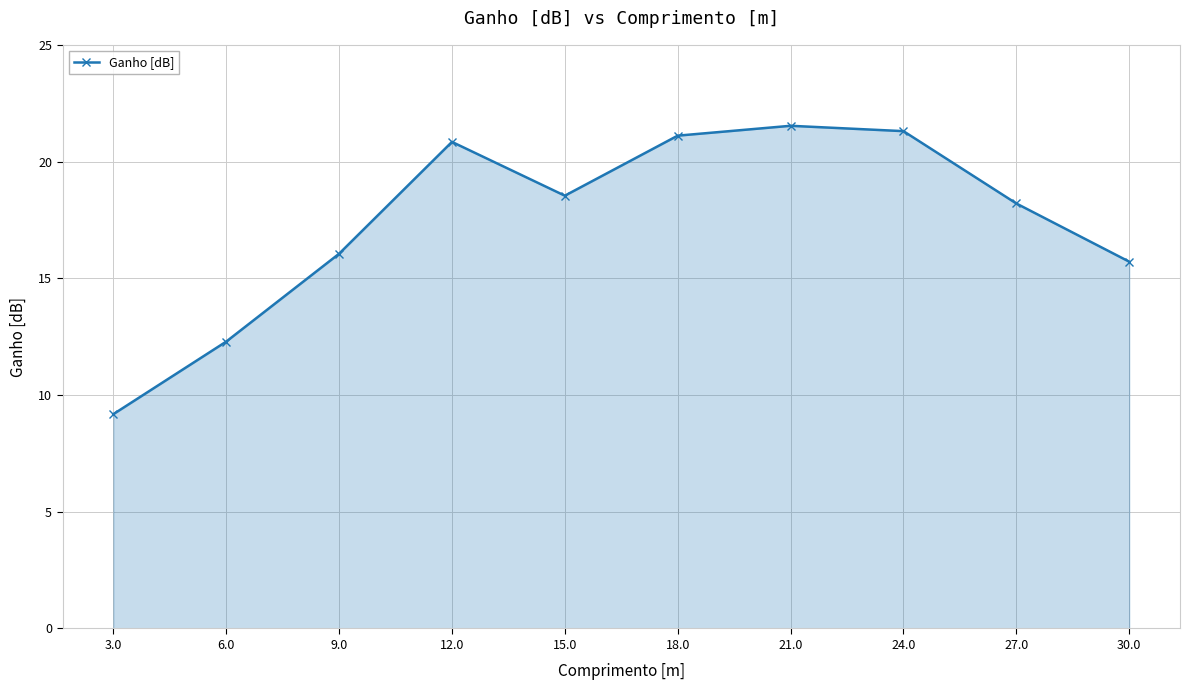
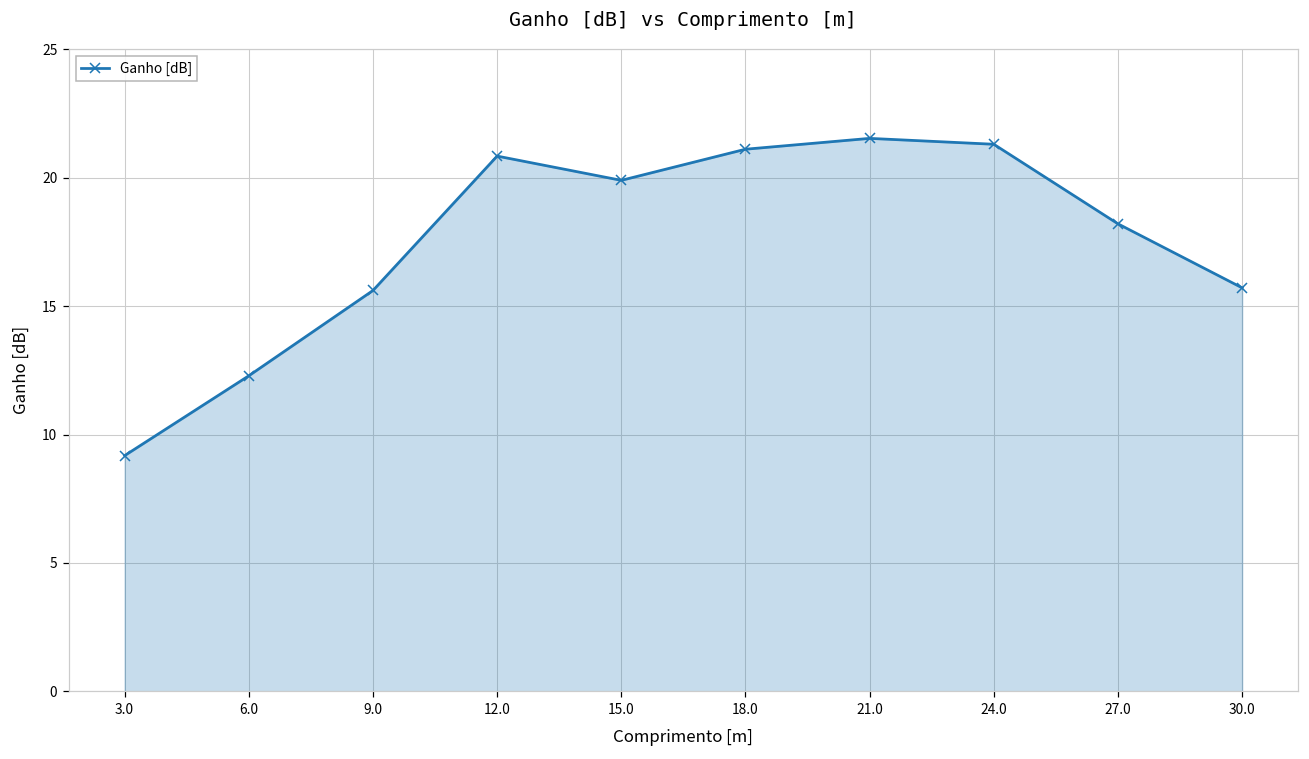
9.0: 16.1 -> 15.6
15.0: 18.5 -> 19.9
